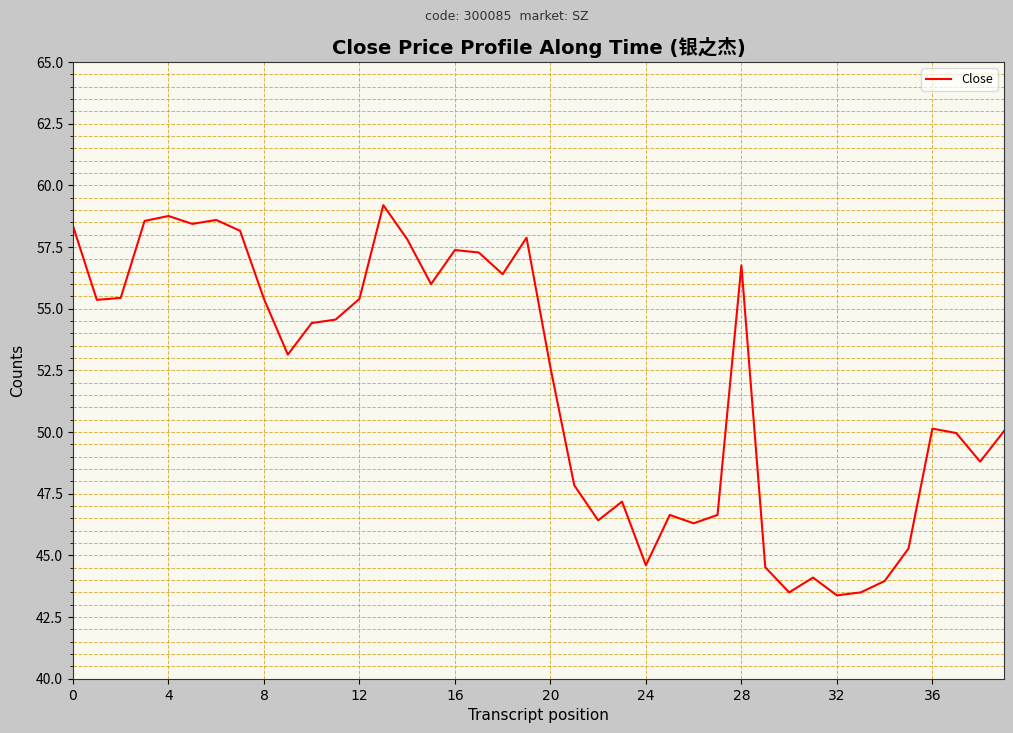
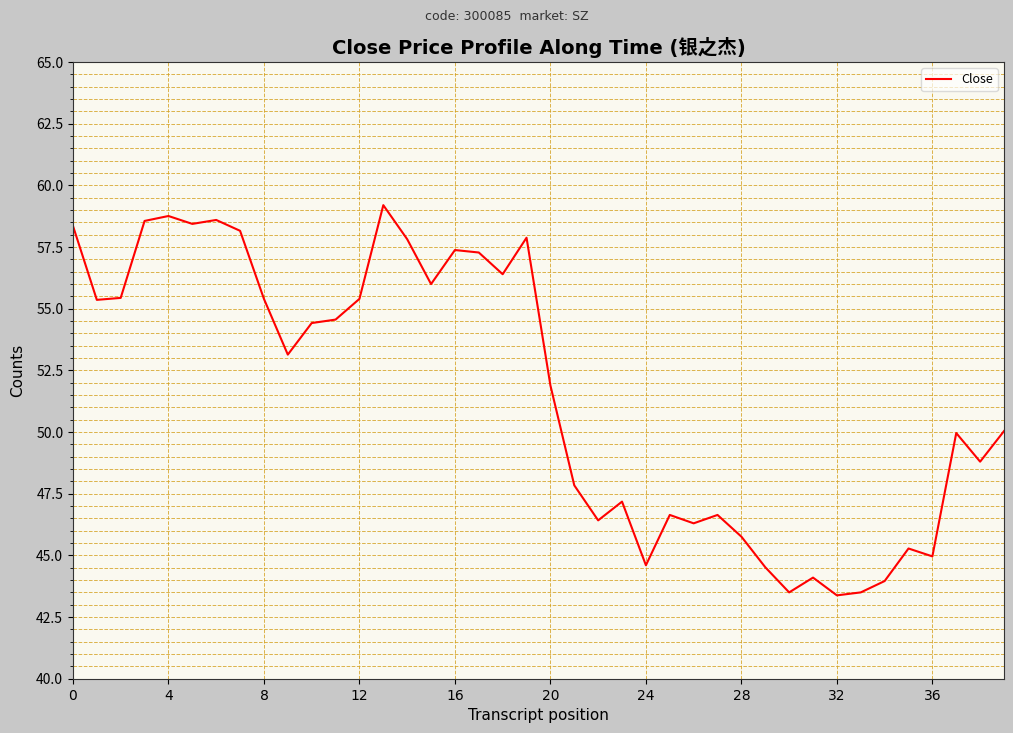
20: 52.6 -> 51.9
28: 56.8 -> 45.8
36: 50.1 -> 45.0
